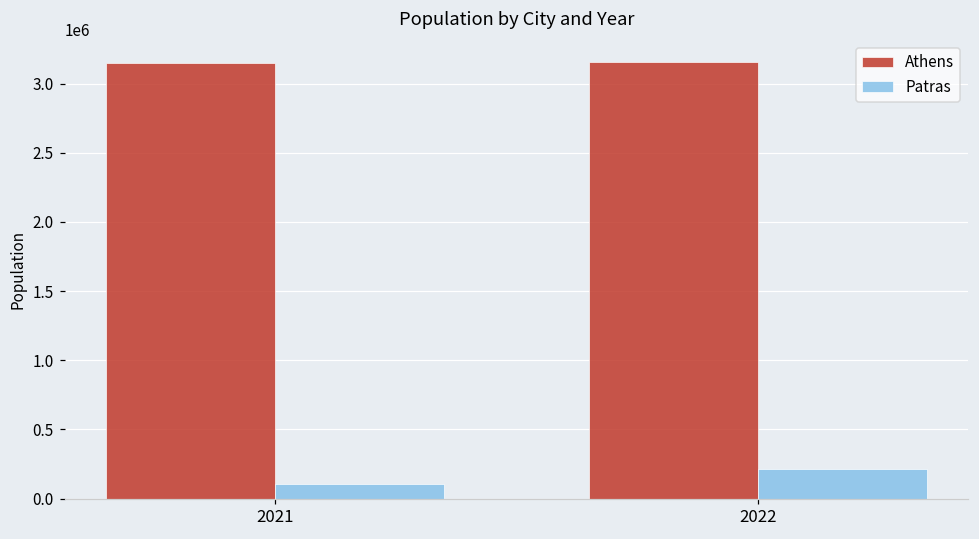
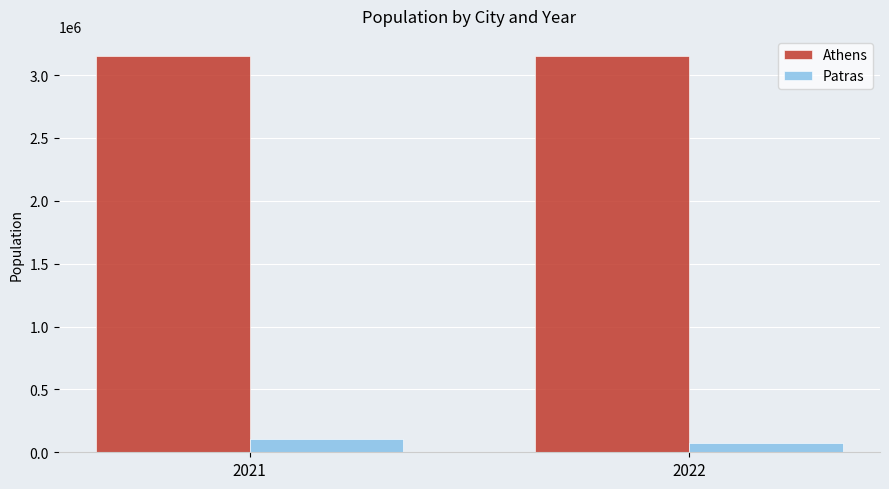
Patras, 2022: 210000 -> 70000
